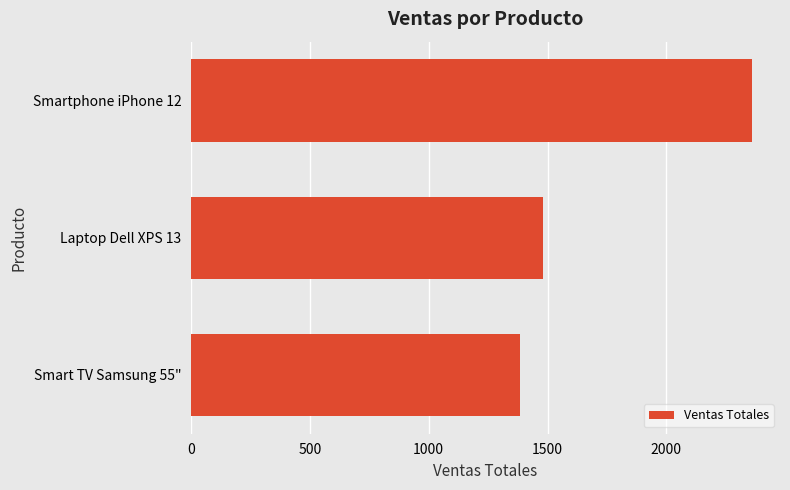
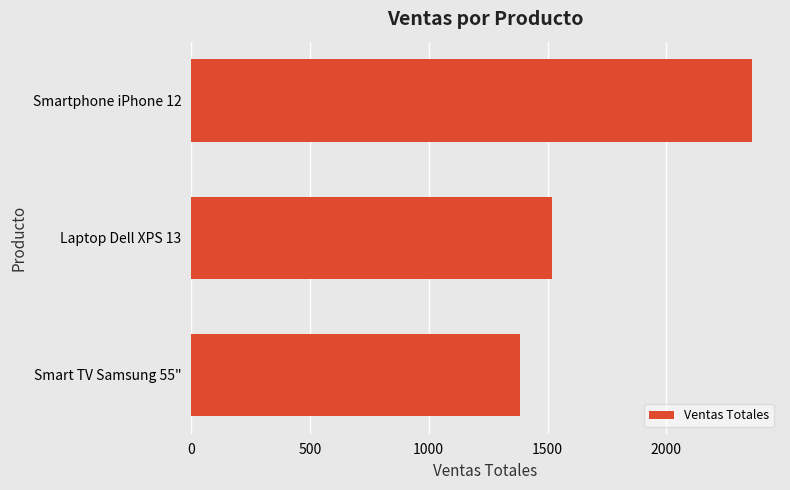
Laptop Dell XPS 13: 1480 -> 1520
